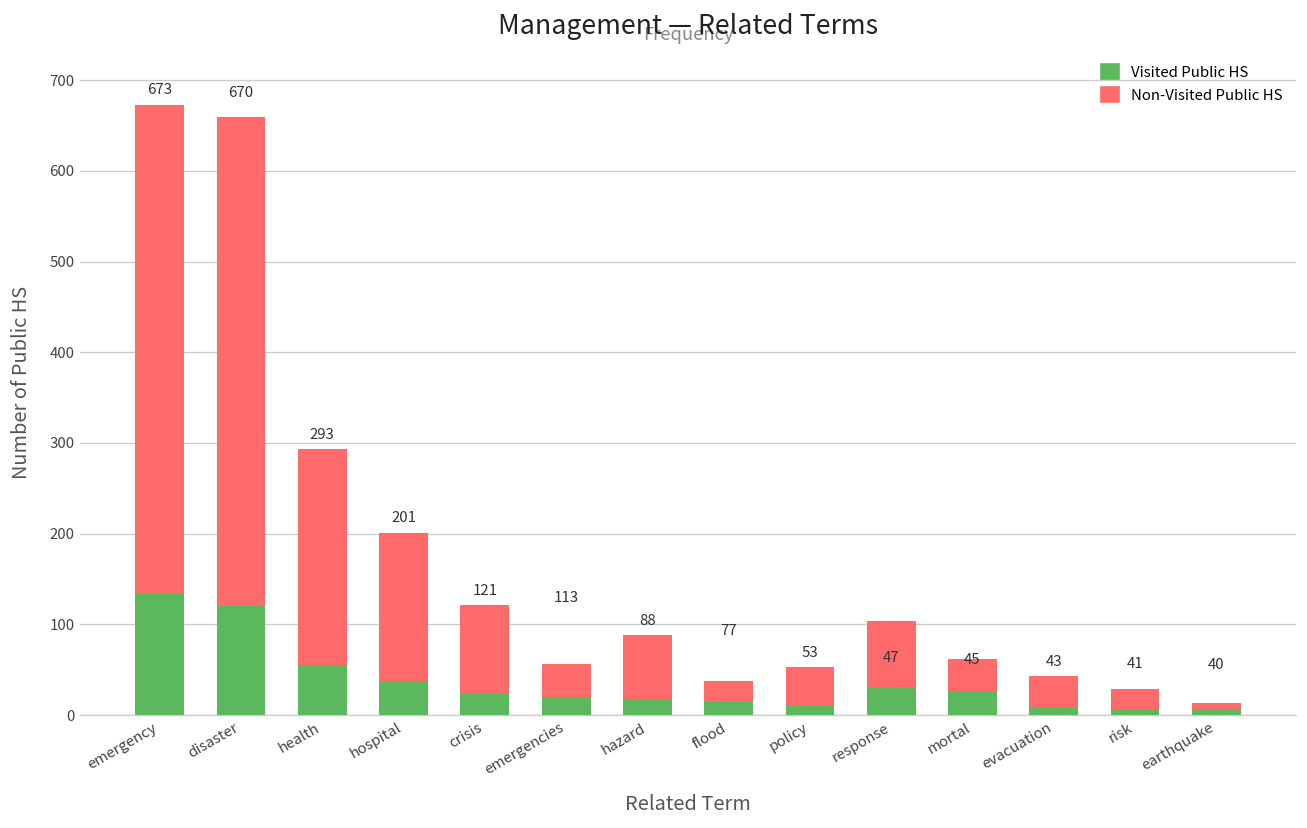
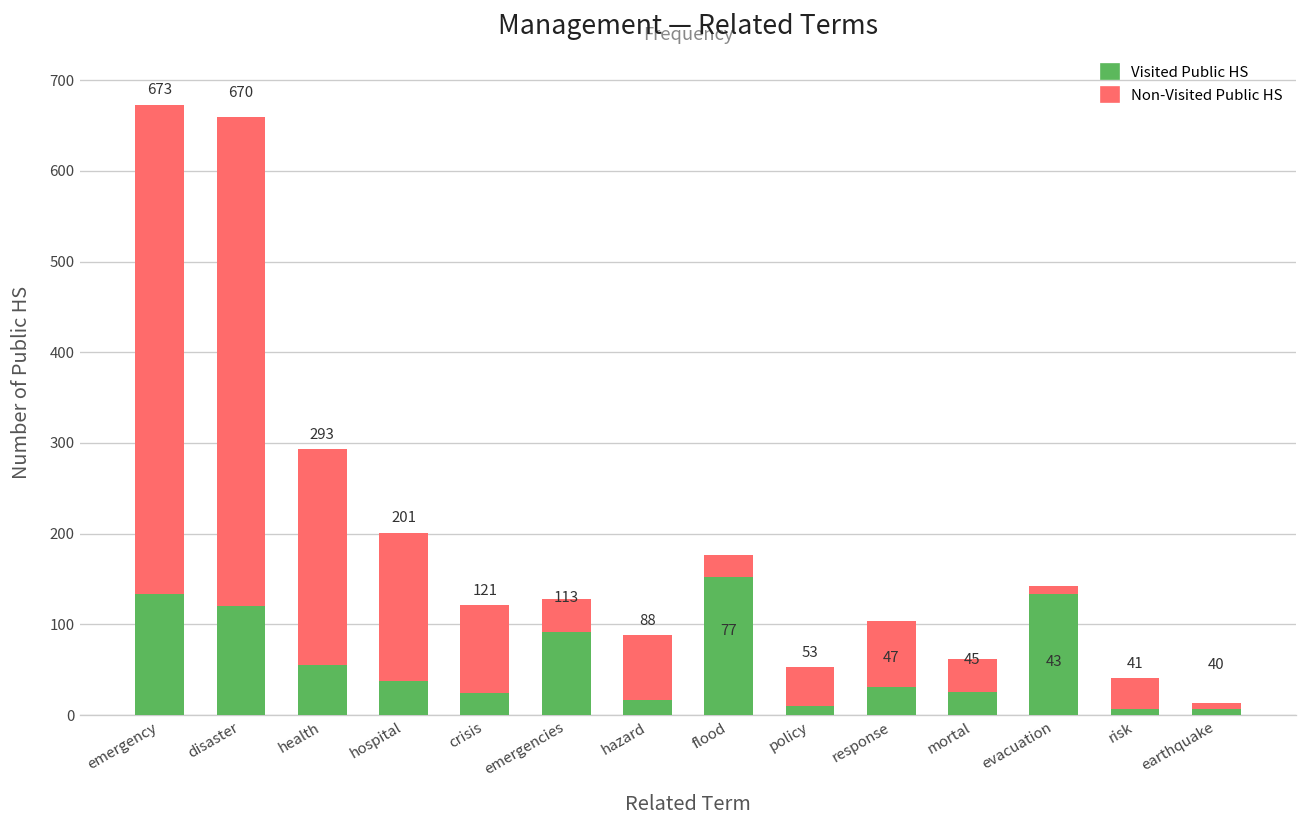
Visited Public HS, emergencies: 20 -> 90
Visited Public HS, flood: 10 -> 150
Visited Public HS, evacuation: 10 -> 130
Non-Visited Public HS, evacuation: 40 -> 10
Non-Visited Public HS, risk: 20 -> 30
